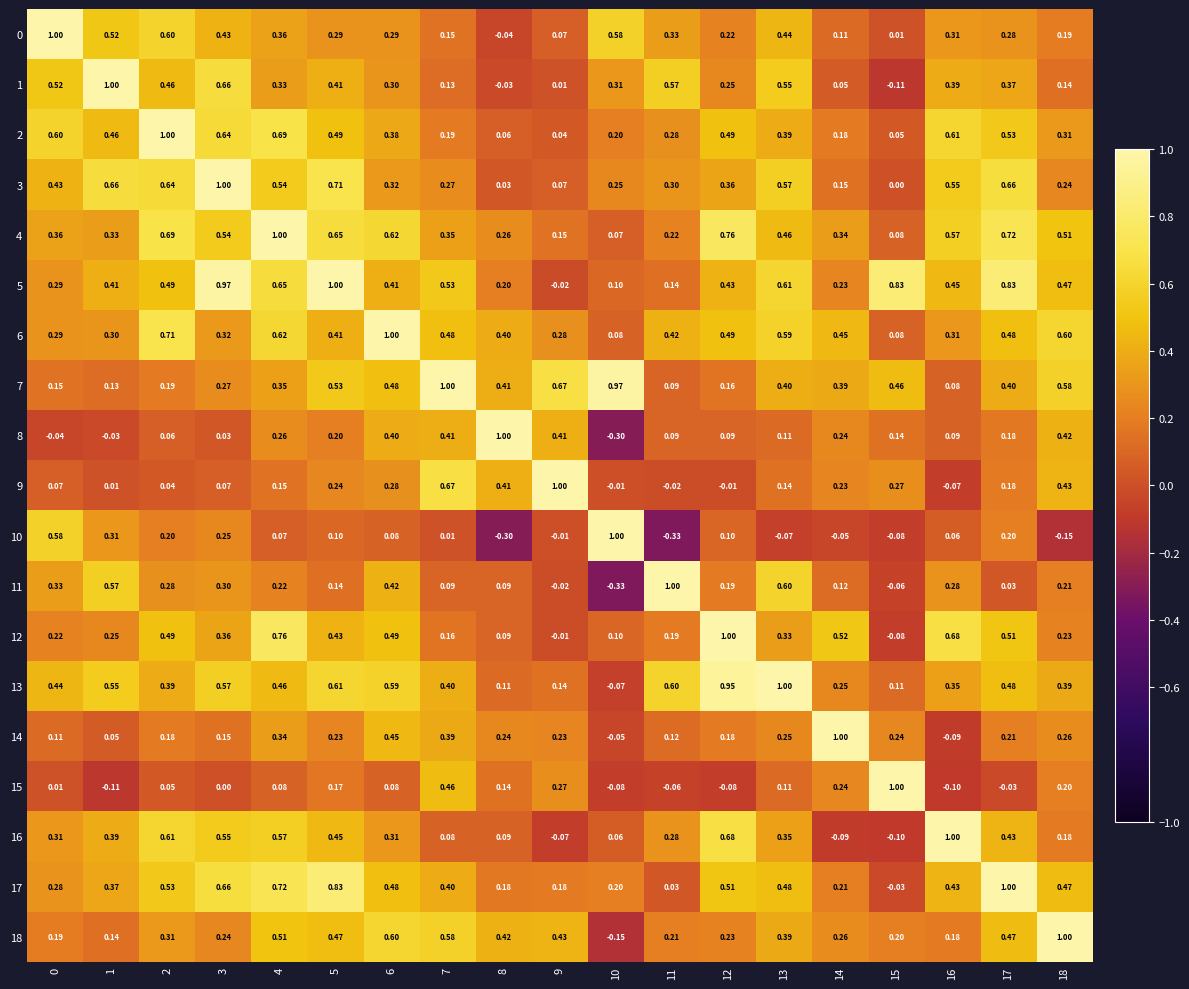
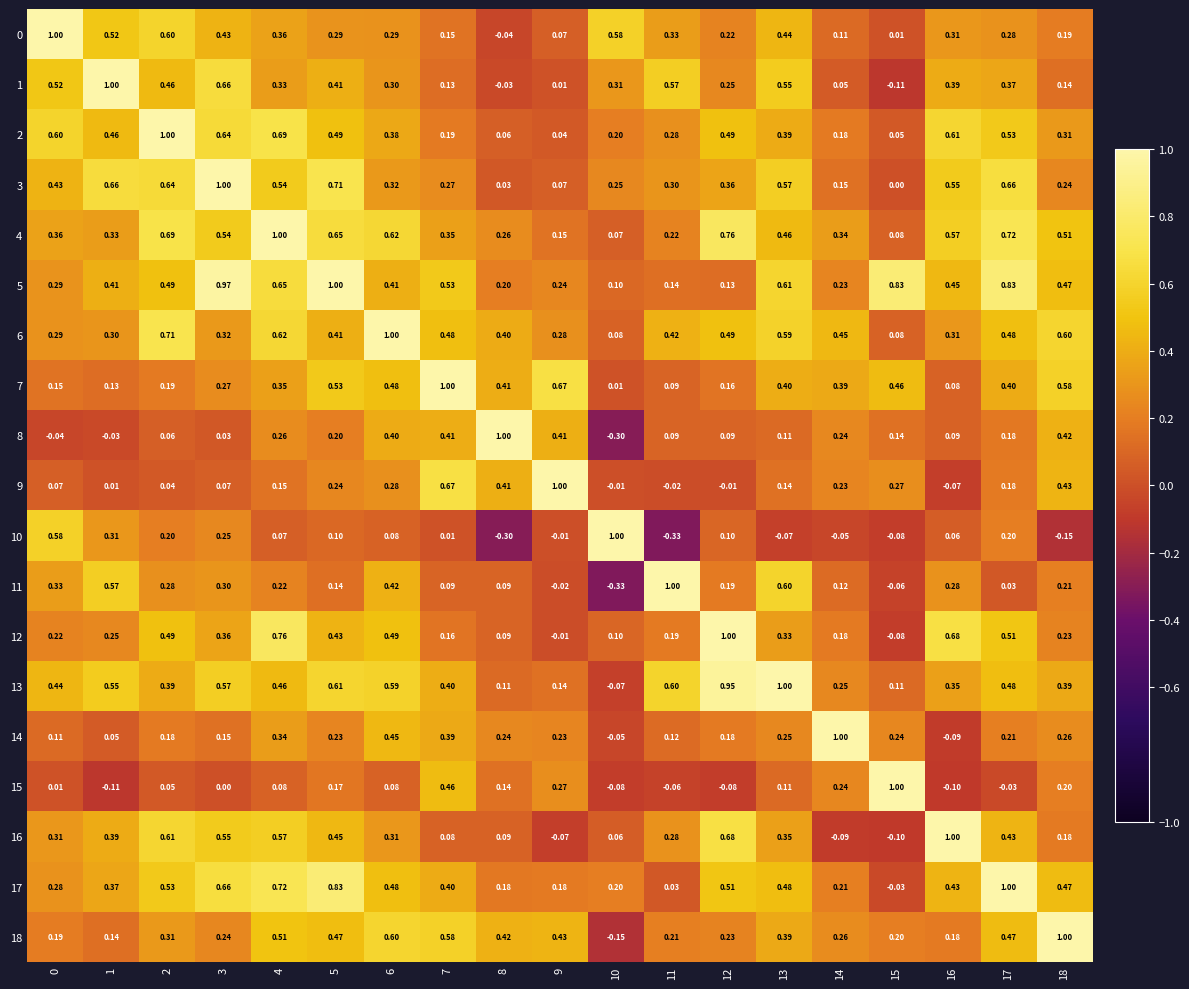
5, 9: -0.02 -> 0.24
5, 12: 0.43 -> 0.13
7, 10: 0.97 -> 0.01
12, 14: 0.52 -> 0.18
